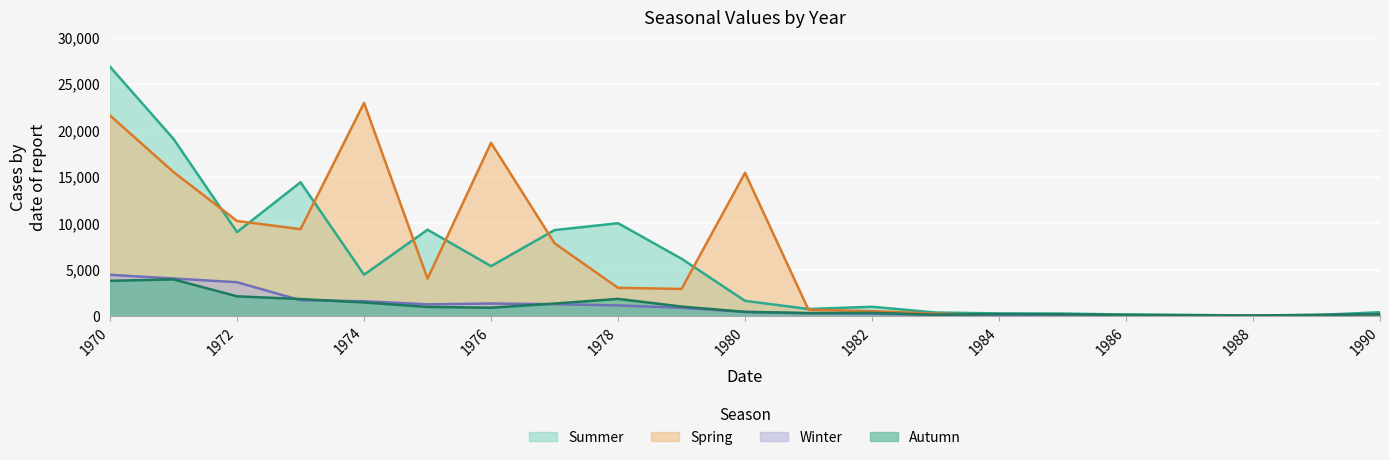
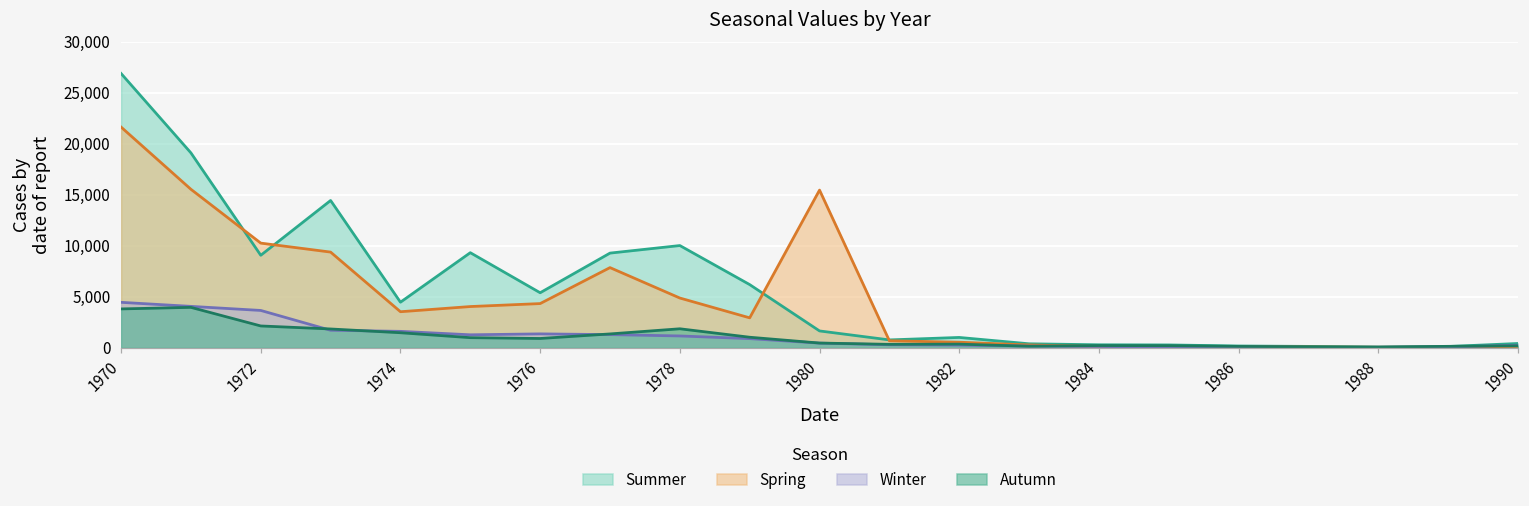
Spring, 1974: 23,000 -> 4,000
Spring, 1976: 19,000 -> 4,000
Spring, 1978: 3,000 -> 5,000
